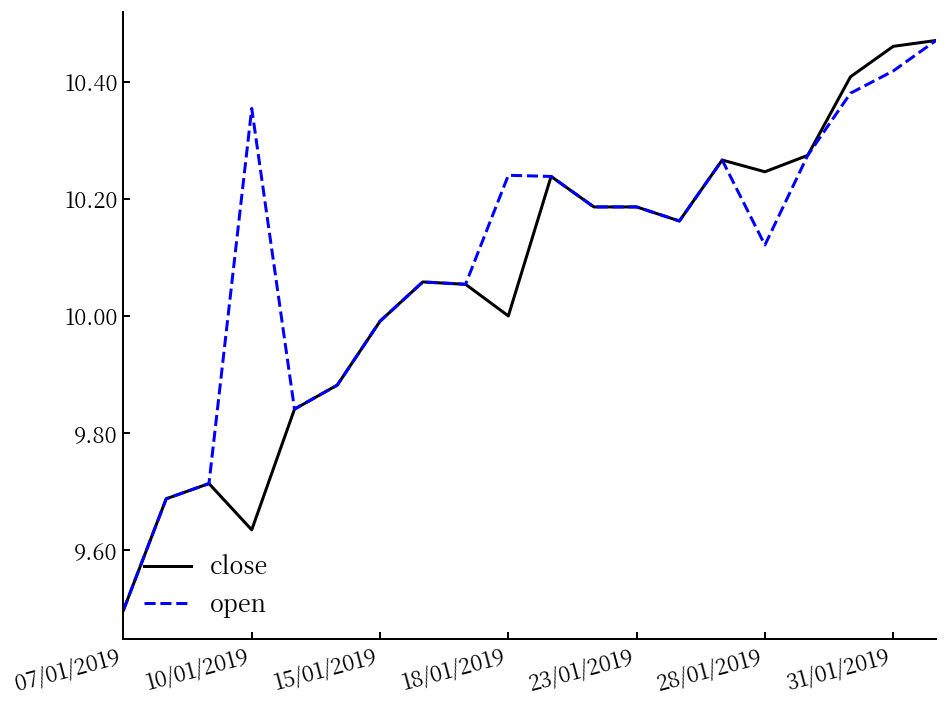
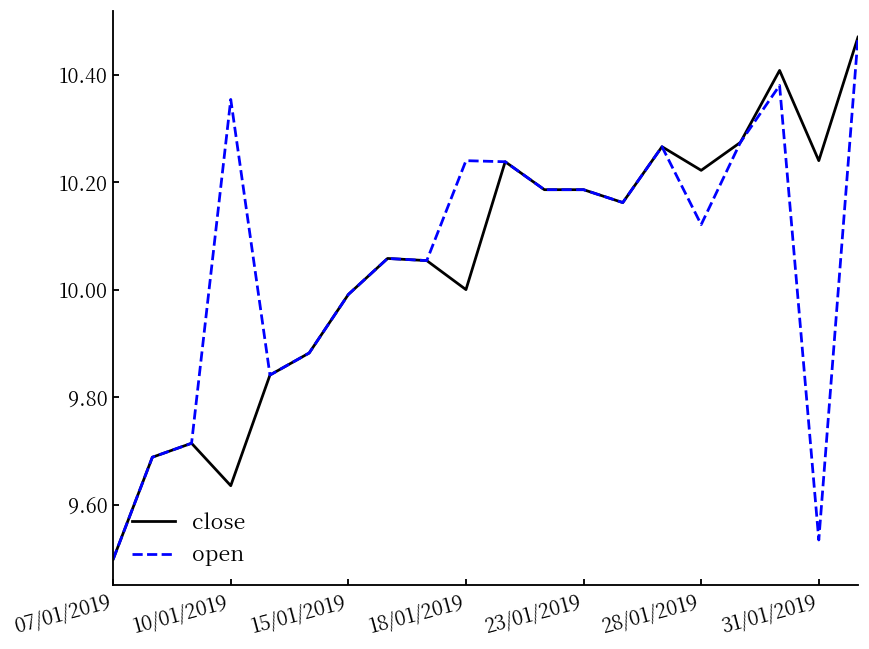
close, 28/01/2019: 10.25 -> 10.22
close, 31/01/2019: 10.46 -> 10.24
open, 31/01/2019: 10.42 -> 9.53
